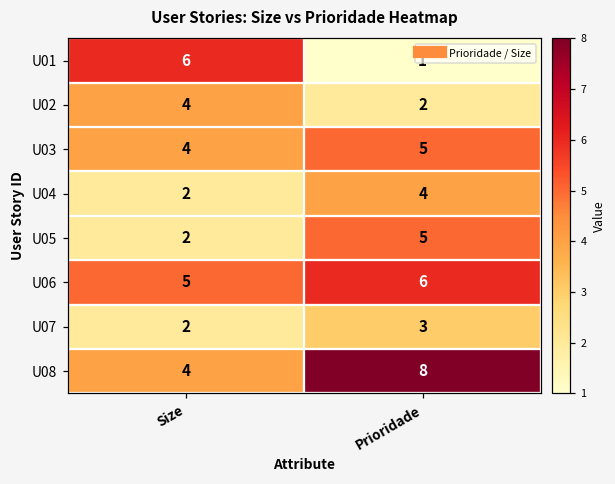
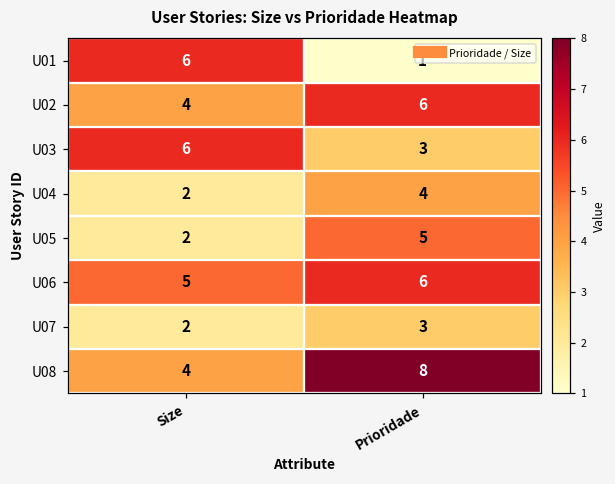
U02, Prioridade: 2 -> 6
U03, Size: 4 -> 6
U03, Prioridade: 5 -> 3
